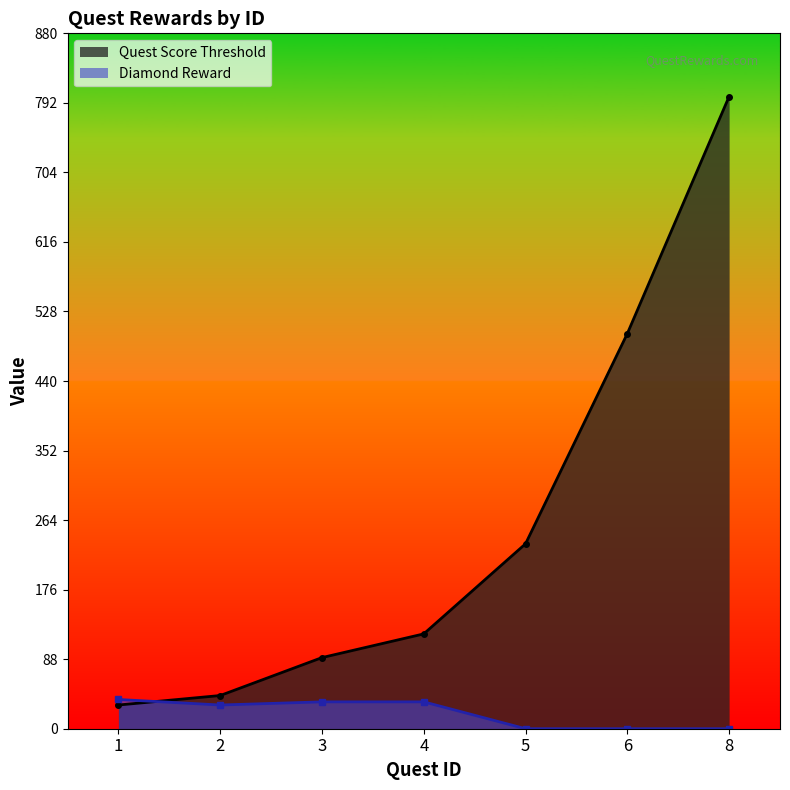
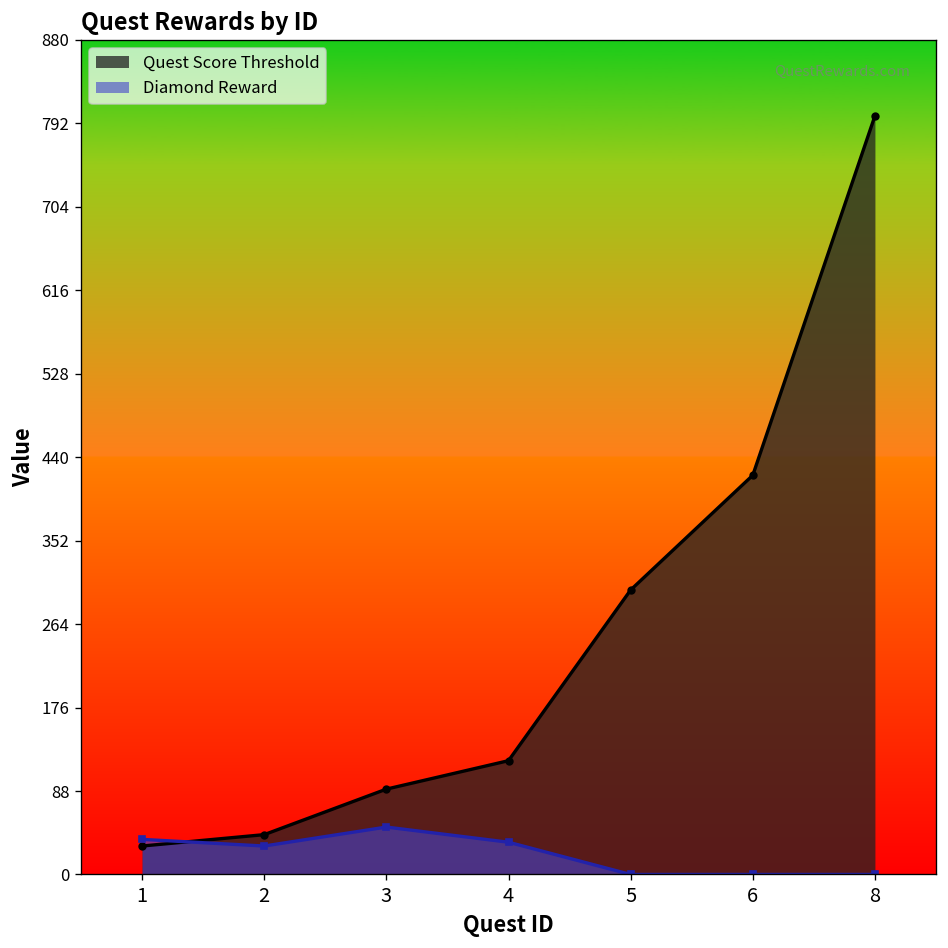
Diamond Reward, 3: 30 -> 50
Quest Score Threshold, 5: 230 -> 300
Quest Score Threshold, 6: 500 -> 420
